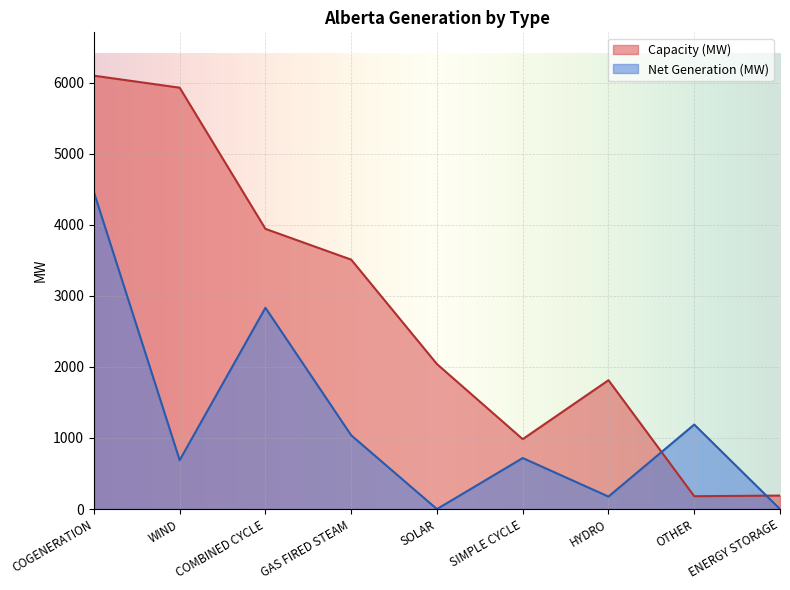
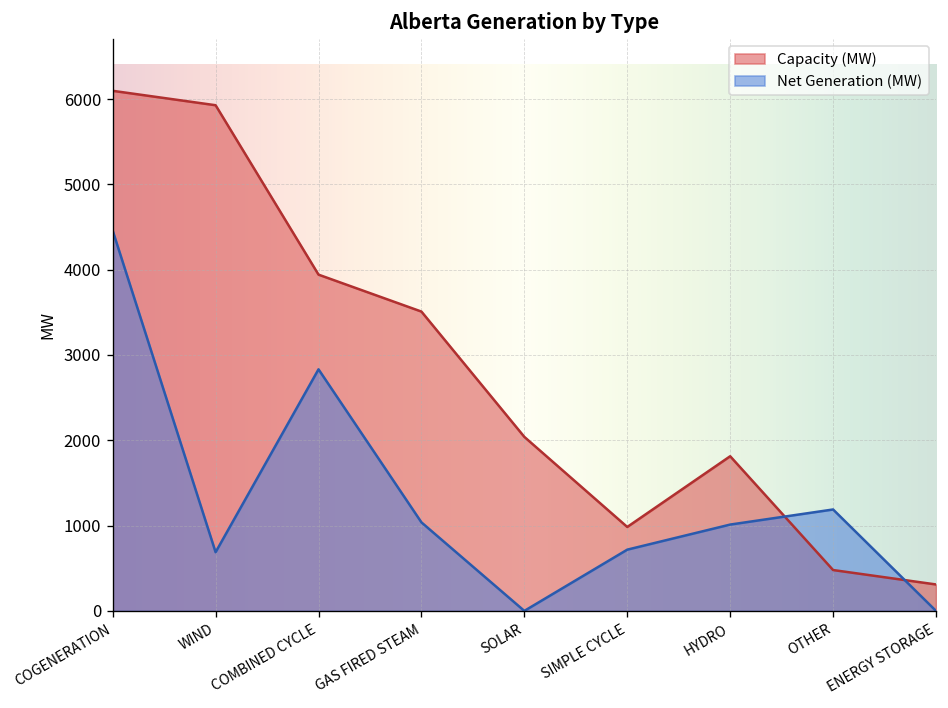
Net Generation (MW), HYDRO: 200 -> 1000
Capacity (MW), OTHER: 200 -> 500
Capacity (MW), ENERGY STORAGE: 200 -> 300
